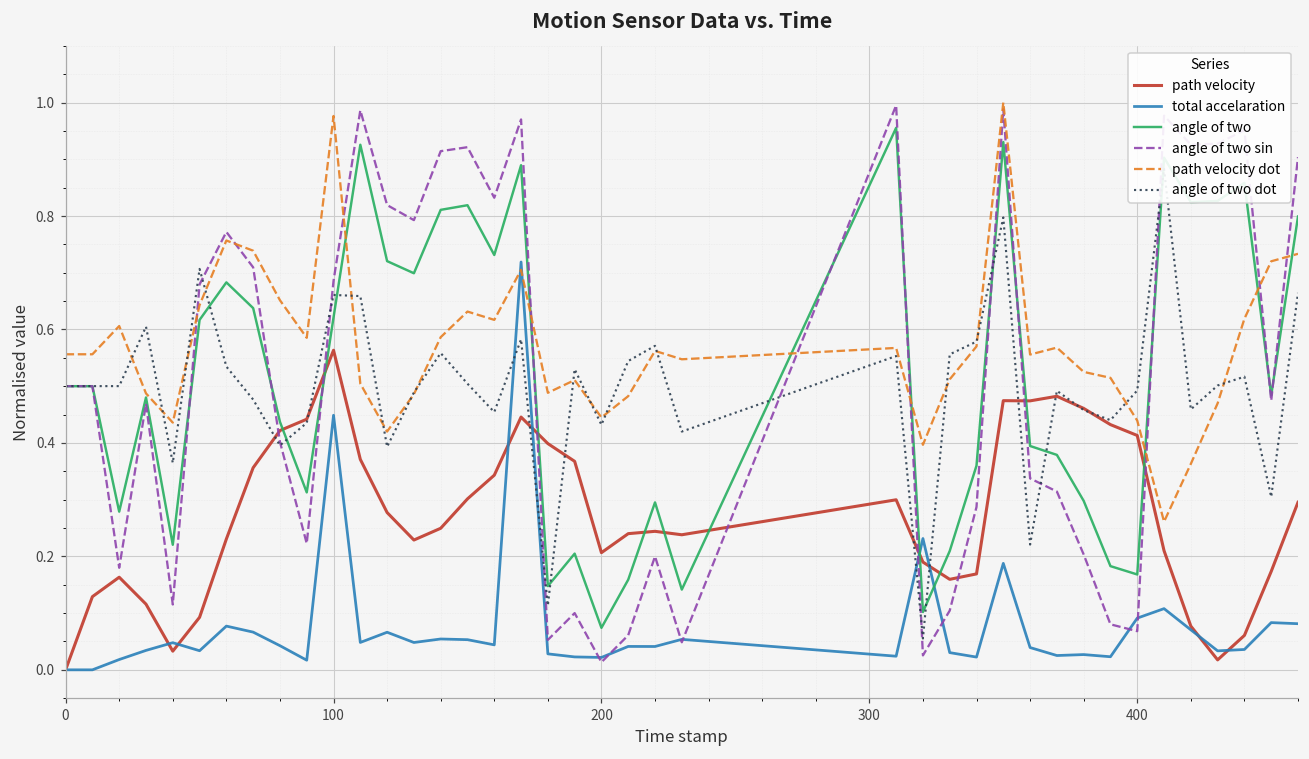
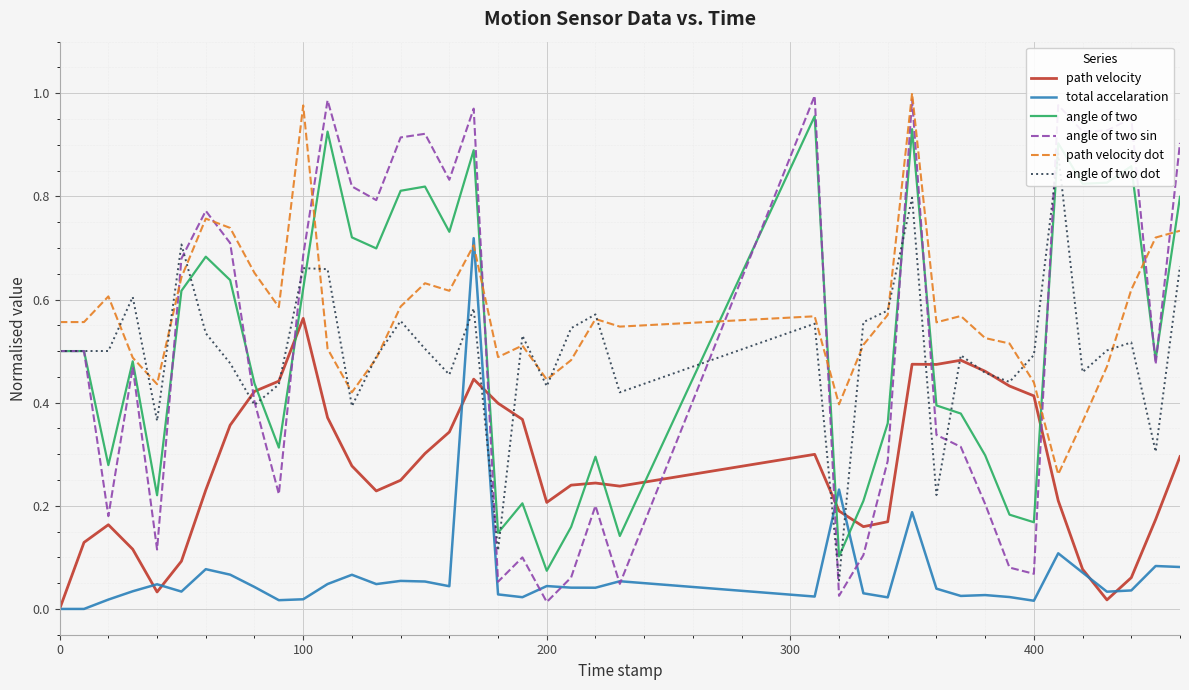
total accelaration, 100: 0.45 -> 0.02
total accelaration, 200: 0.02 -> 0.04
total accelaration, 400: 0.09 -> 0.02
